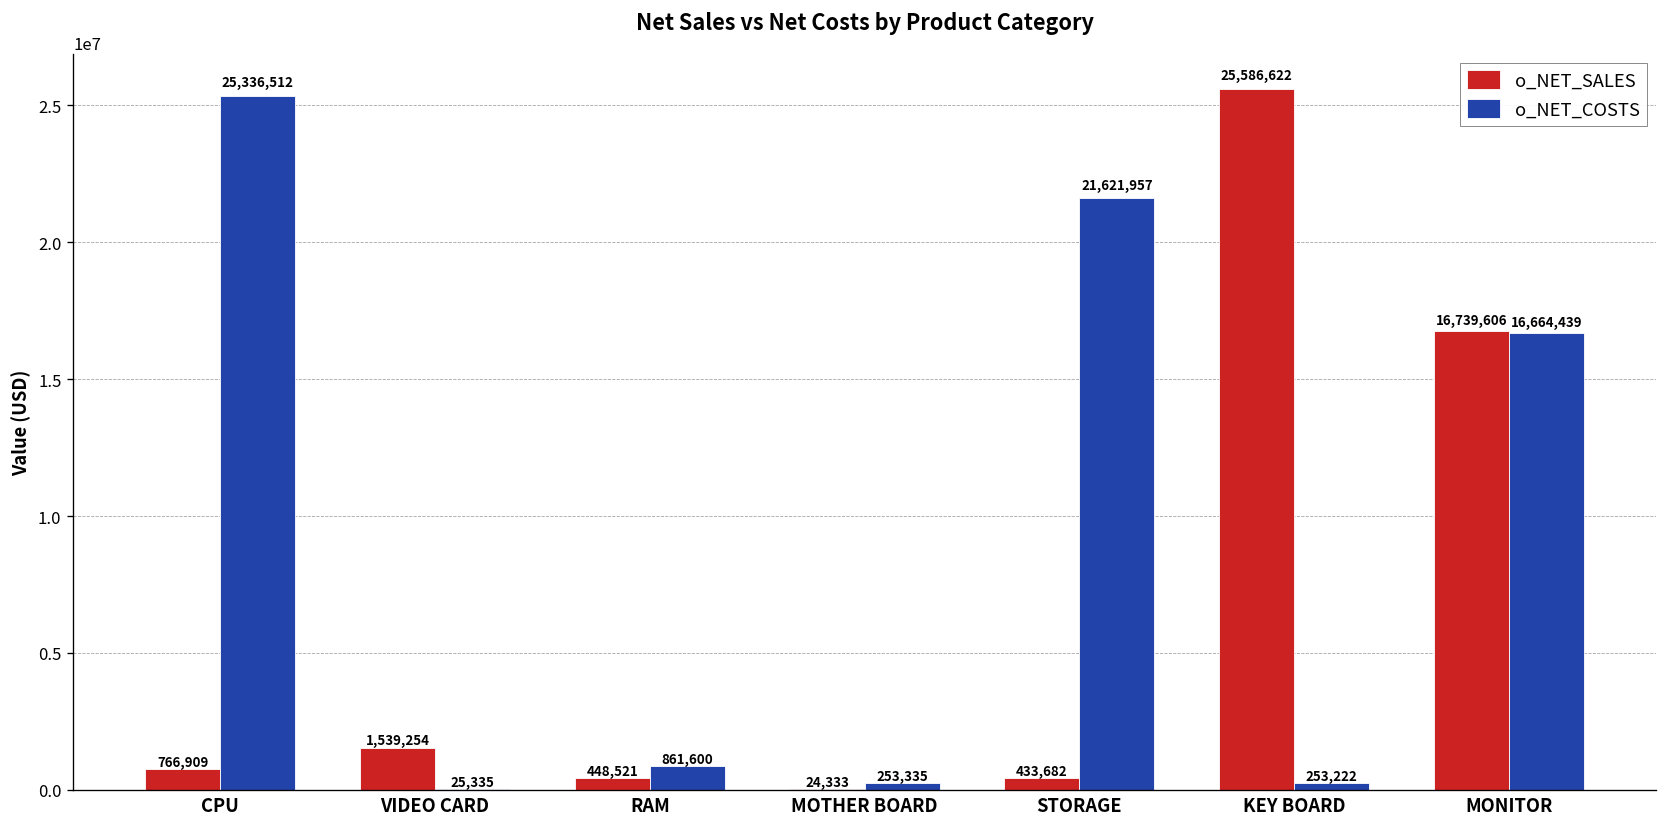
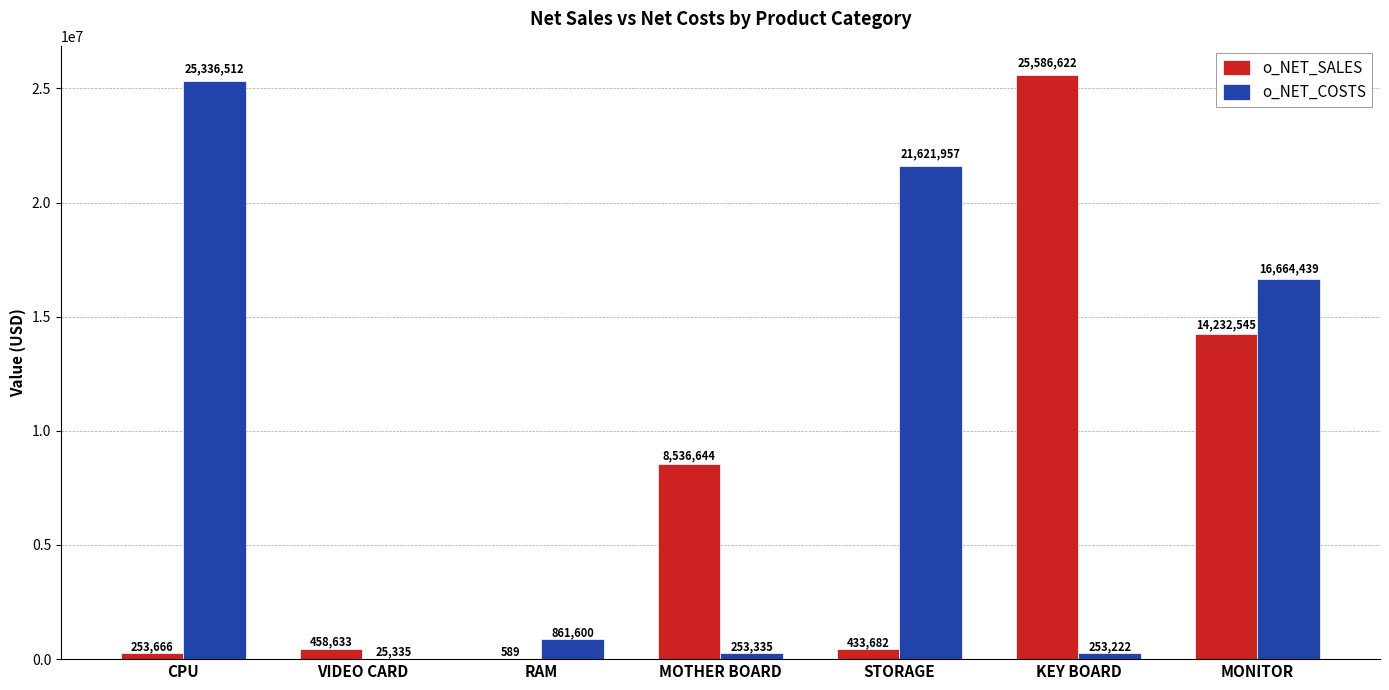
o_NET_SALES, CPU: 766,909 -> 253,666
o_NET_SALES, VIDEO CARD: 1,539,254 -> 458,633
o_NET_SALES, RAM: 448,521 -> 589
o_NET_SALES, MOTHER BOARD: 24,333 -> 8,536,644
o_NET_SALES, MONITOR: 16,739,606 -> 14,232,545
